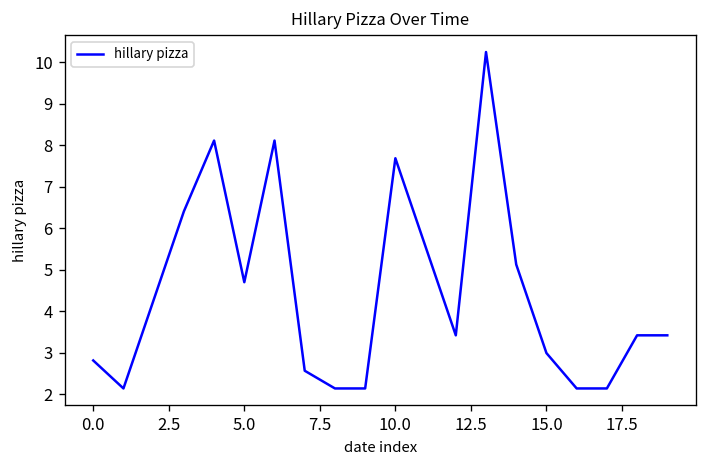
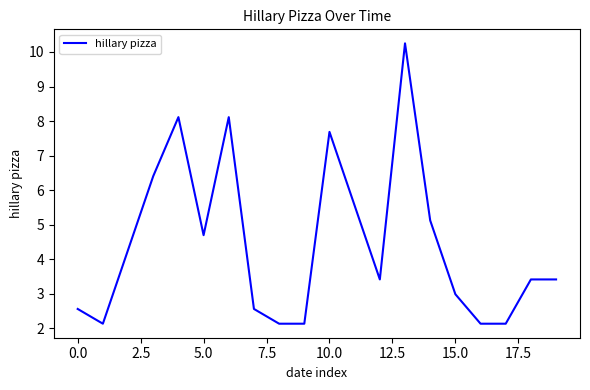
0.0: 2.8 -> 2.6
